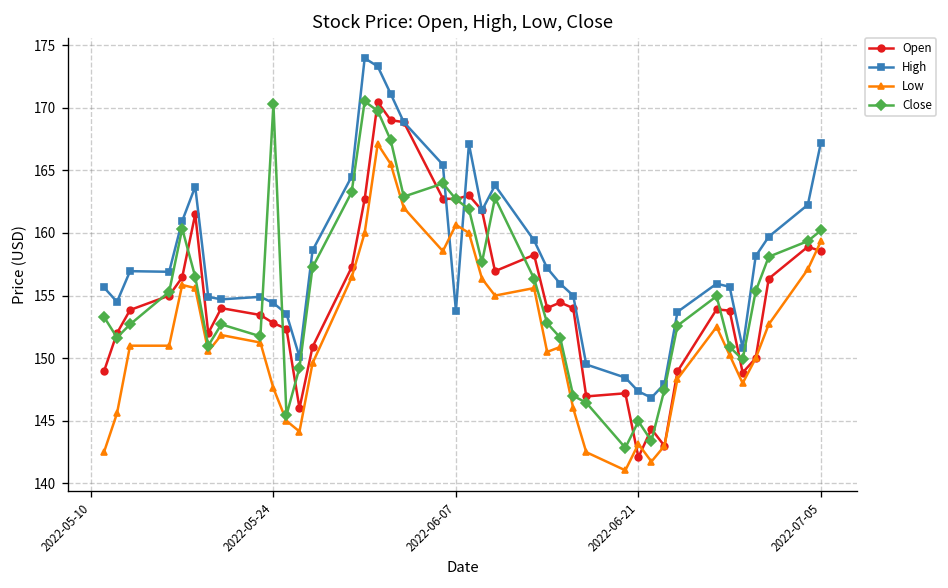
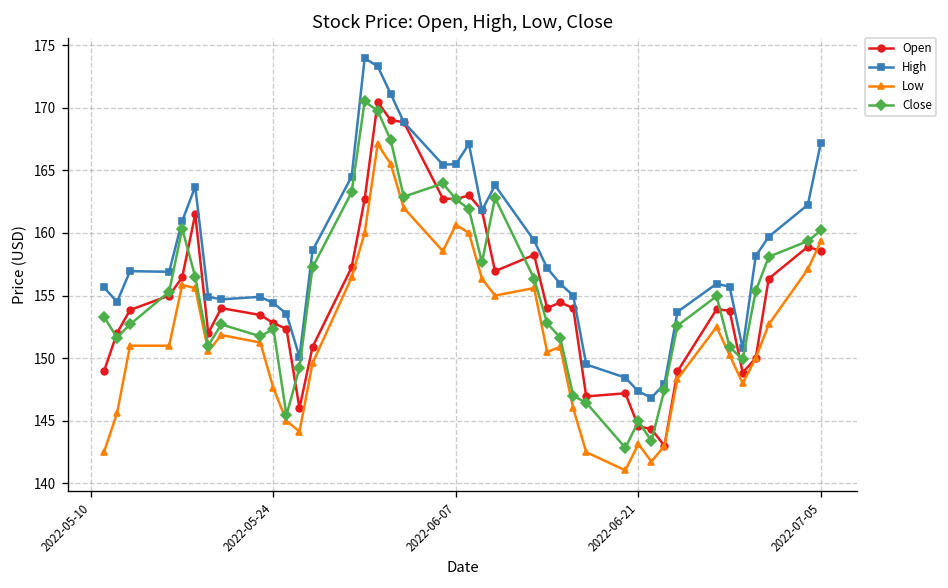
Close, 2022-05-24: 170.3 -> 152.4
High, 2022-06-07: 153.8 -> 165.5
Open, 2022-06-21: 142.1 -> 144.6
